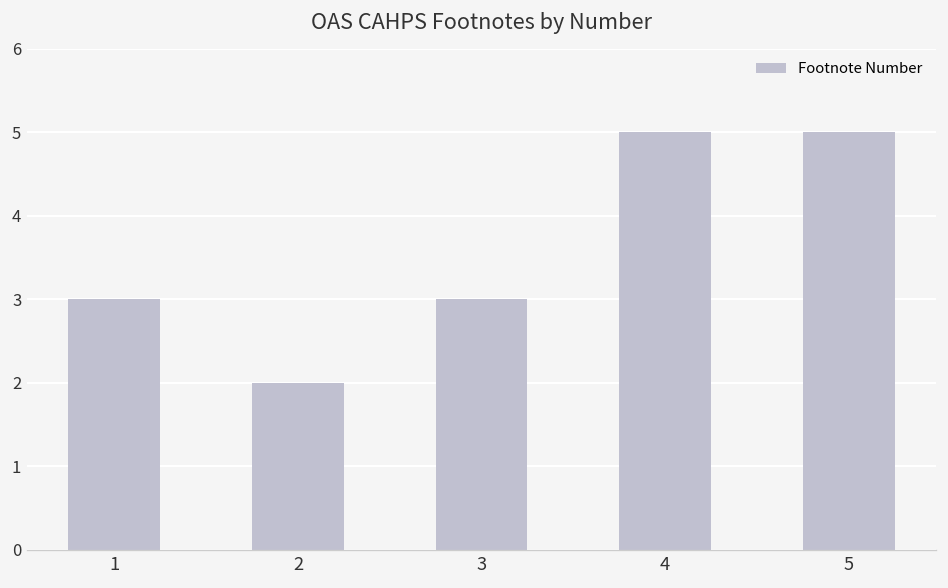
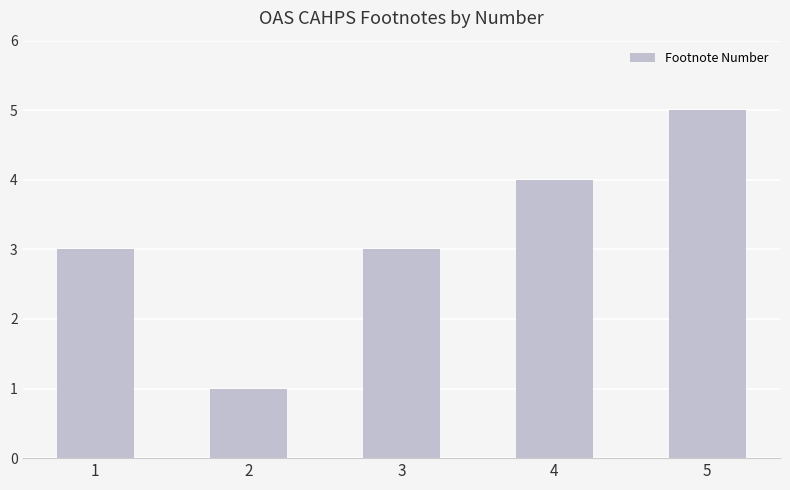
2: 2 -> 1
4: 5 -> 4
